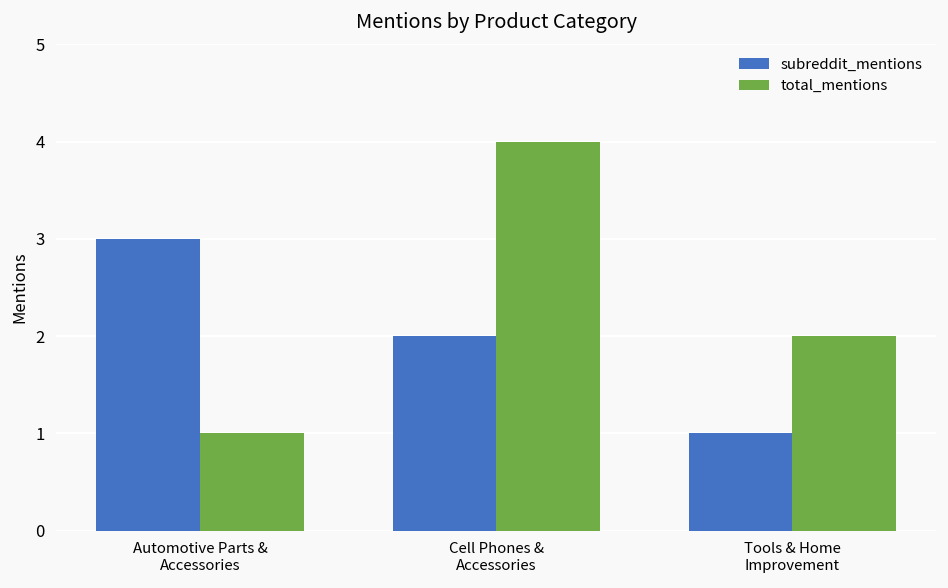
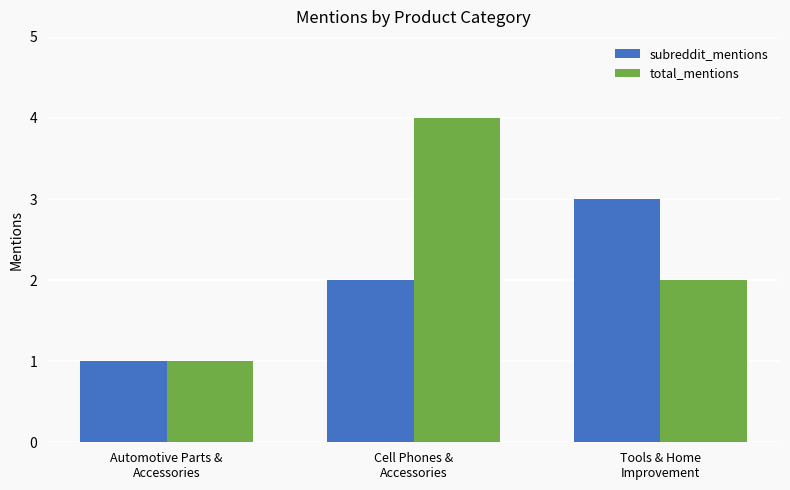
subreddit_mentions, Automotive Parts & Accessories: 3 -> 1
subreddit_mentions, Tools & Home Improvement: 1 -> 3
